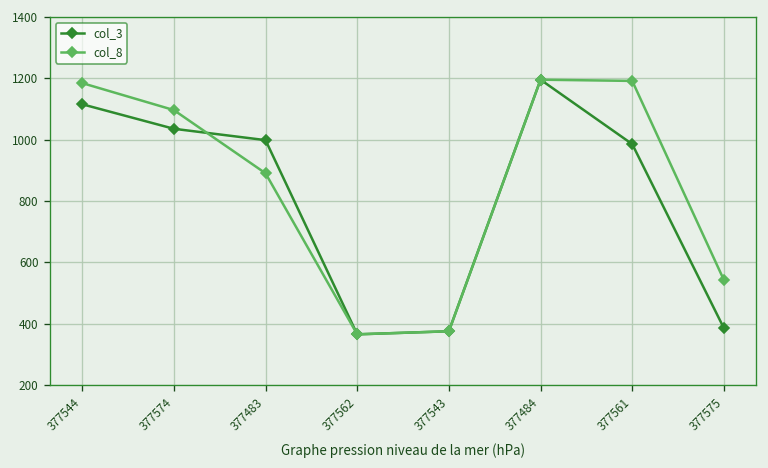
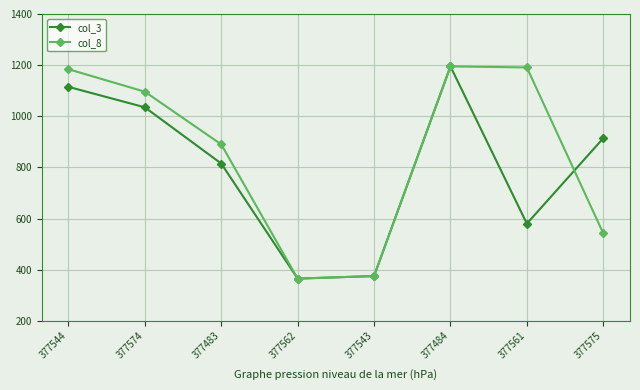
col_3, 377483: 1000 -> 820
col_3, 377561: 990 -> 580
col_3, 377575: 390 -> 910
